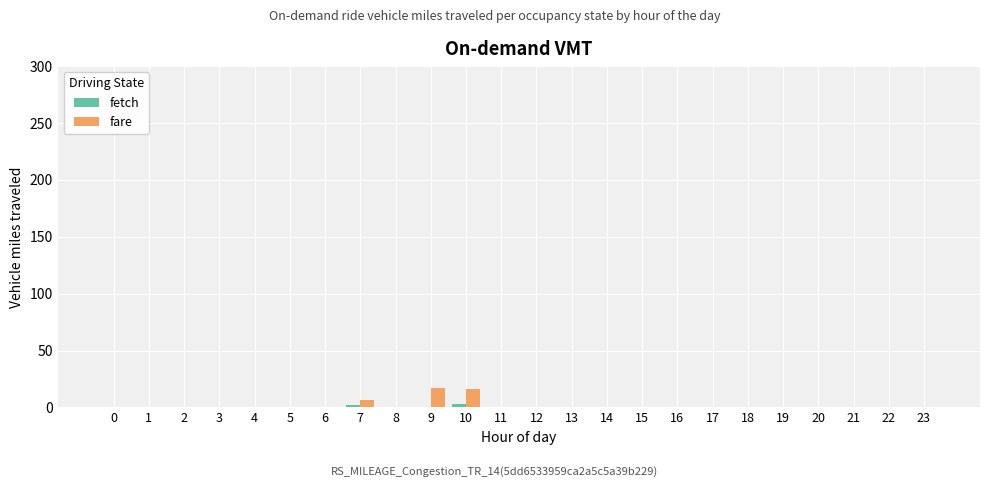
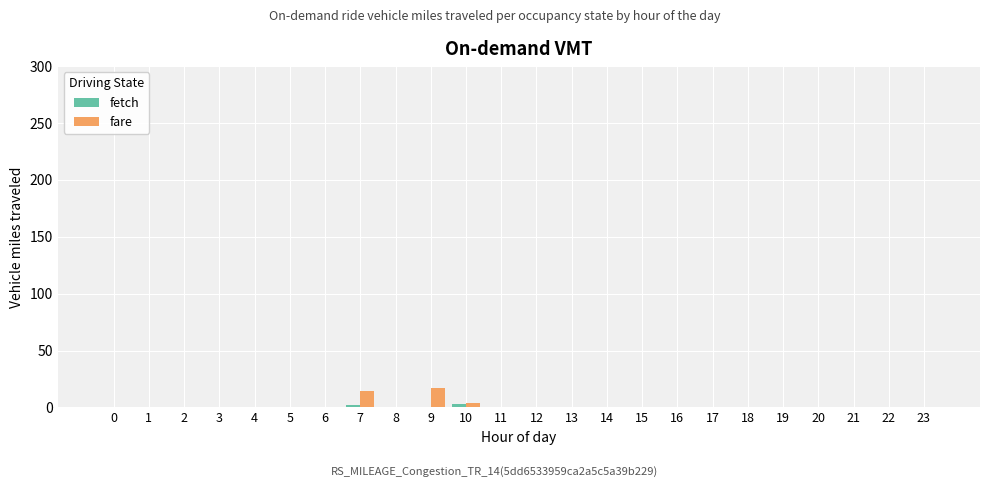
fare, 7: 7 -> 15
fare, 10: 16 -> 4
